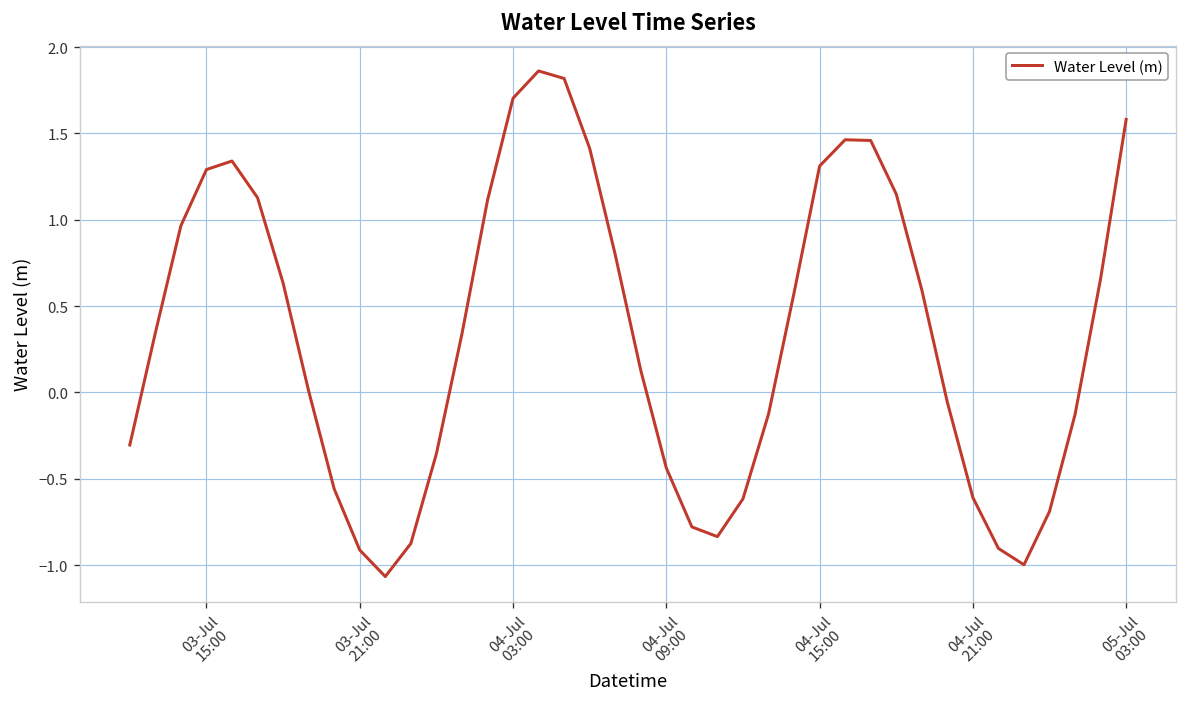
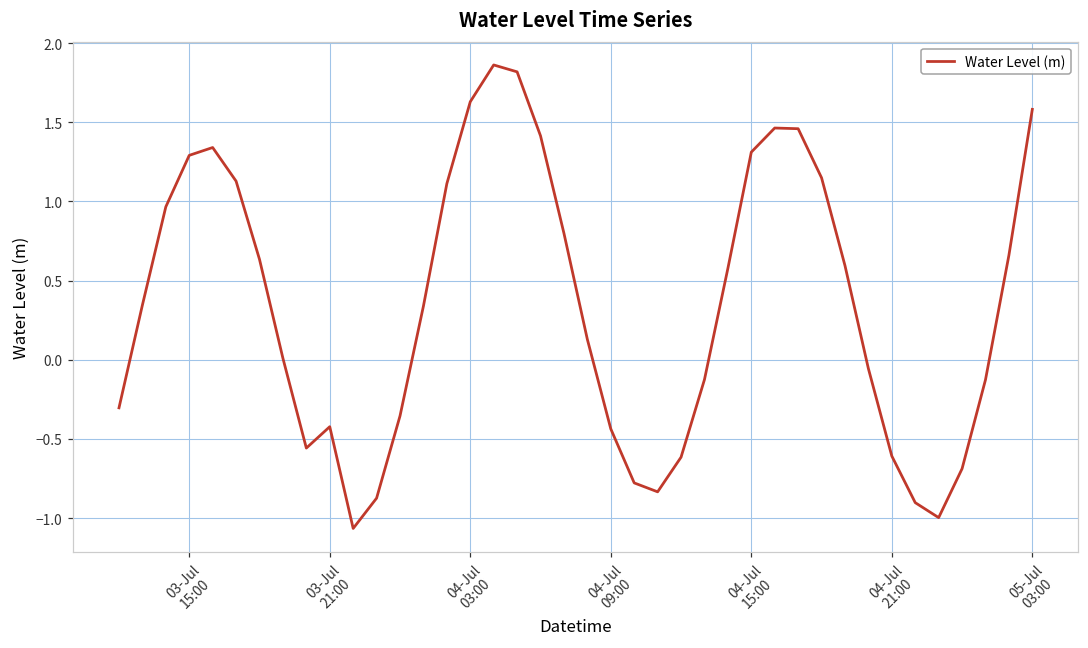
03-Jul 21:00: -0.91 -> -0.42
04-Jul 03:00: 1.70 -> 1.63
